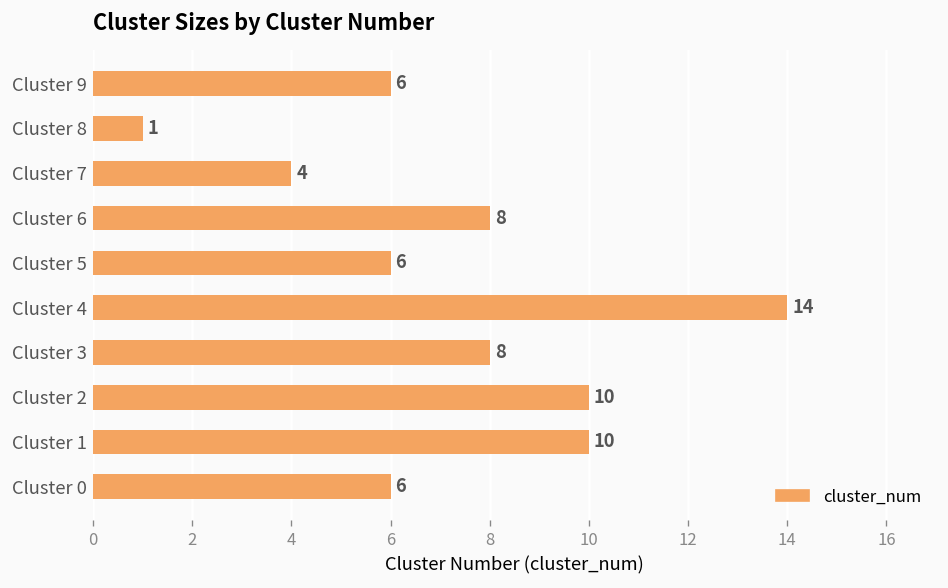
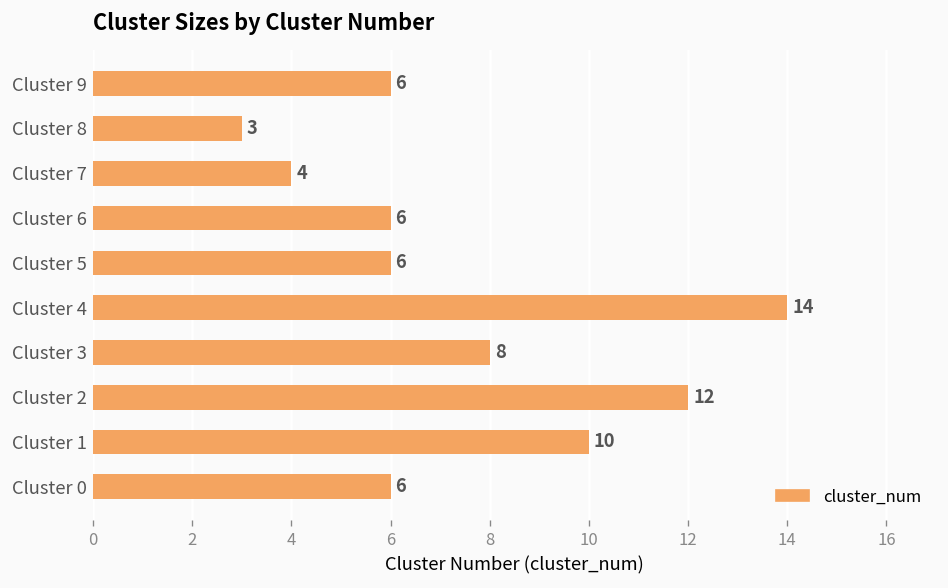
Cluster 8: 1 -> 3
Cluster 6: 8 -> 6
Cluster 2: 10 -> 12
